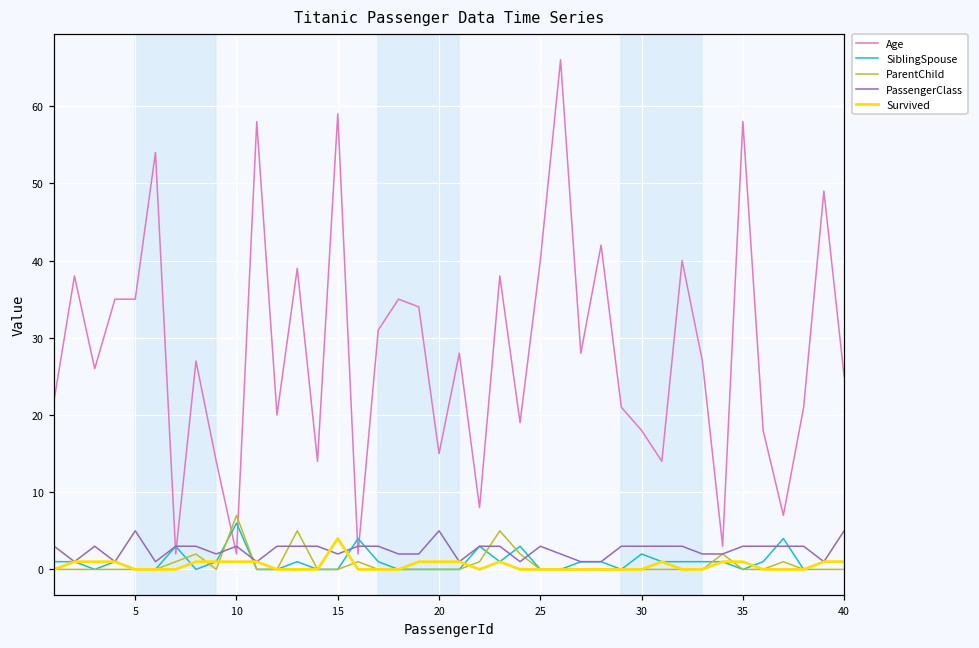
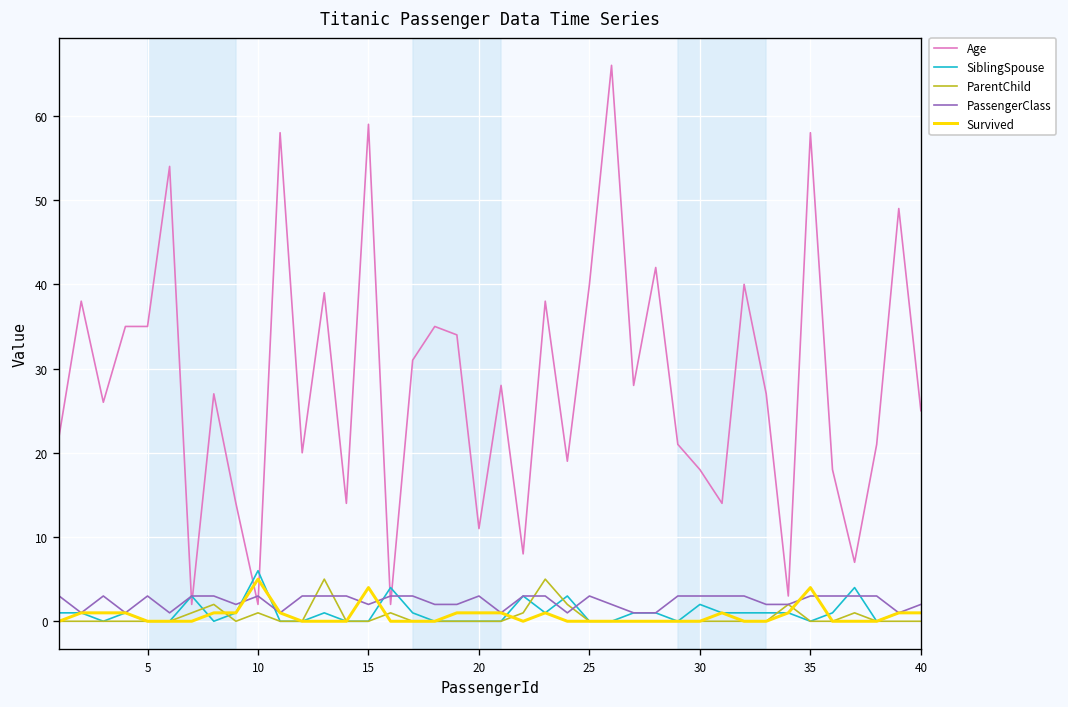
PassengerClass, 5: 5 -> 3
ParentChild, 10: 7 -> 1
Survived, 10: 1 -> 5
Age, 20: 15 -> 11
PassengerClass, 20: 5 -> 3
Survived, 35: 1 -> 4
PassengerClass, 40: 5 -> 2
